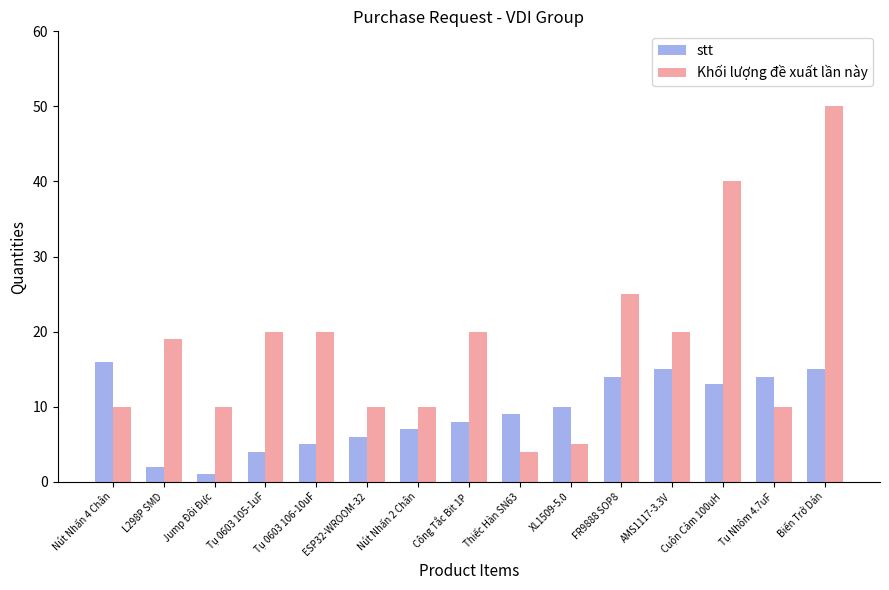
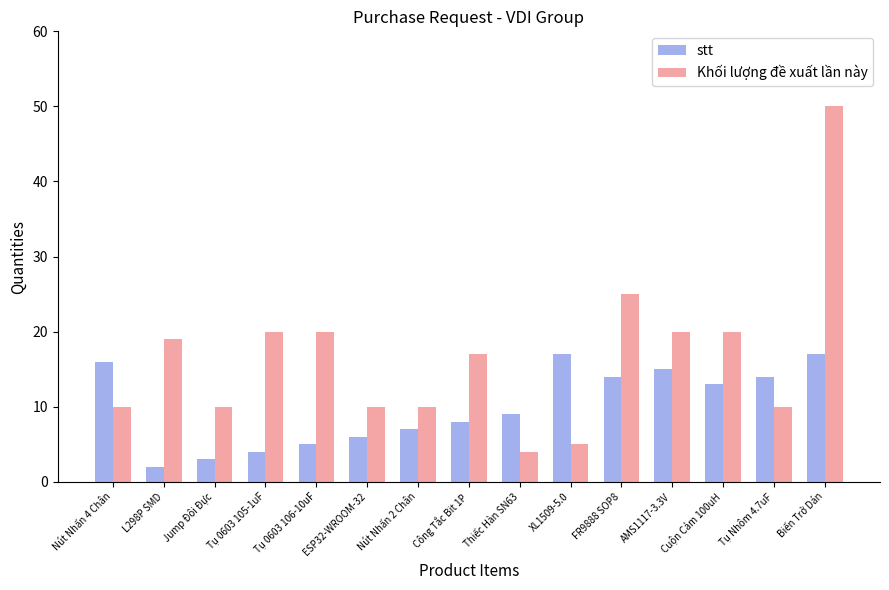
stt, Jump Đôi Đực: 1 -> 3
Khối lượng đề xuất lần này, Công Tắc Bit 1P: 20 -> 17
stt, XL1509-5.0: 10 -> 17
Khối lượng đề xuất lần này, Cuộn Cảm 100uH: 40 -> 20
stt, Biến Trở Dán: 15 -> 17
